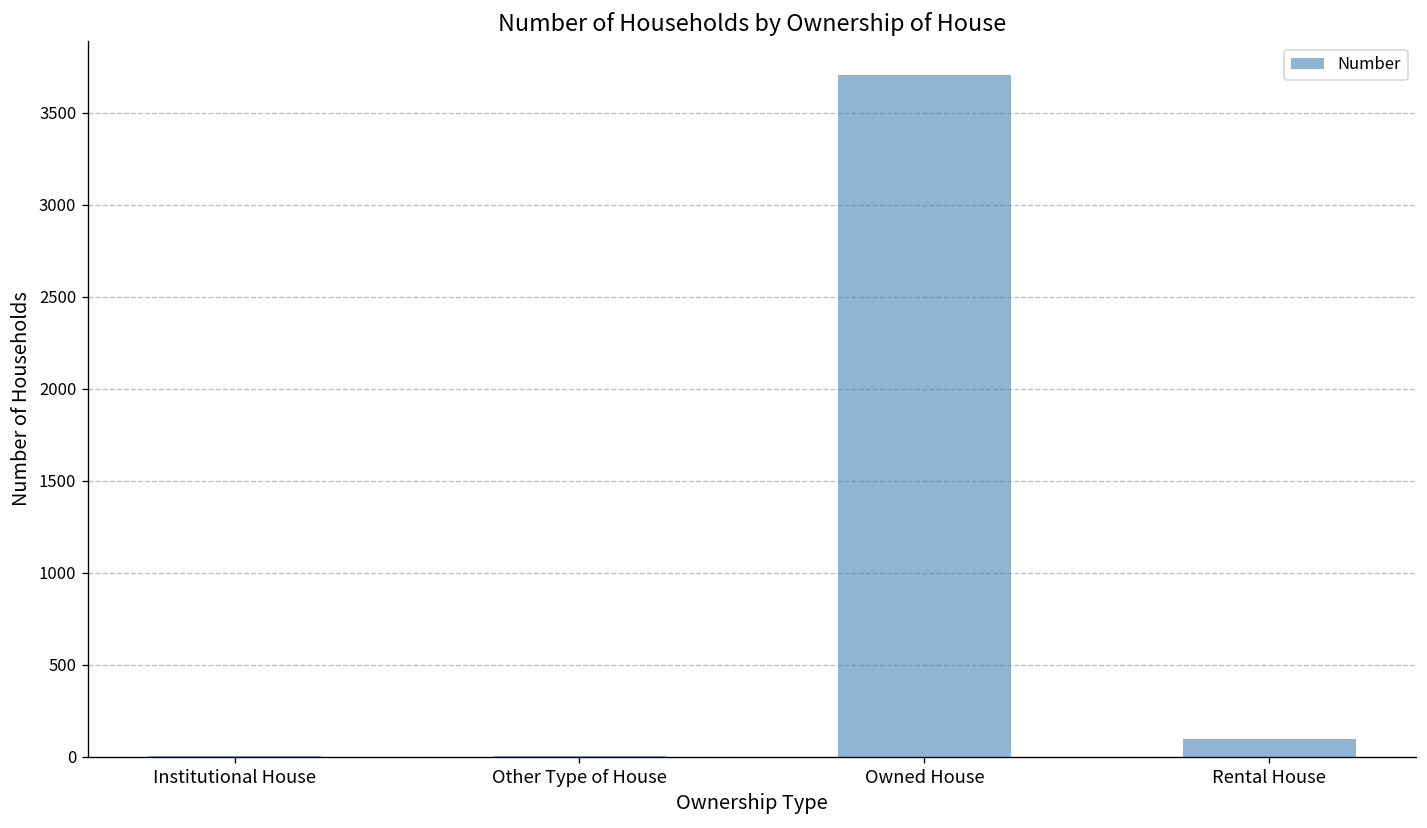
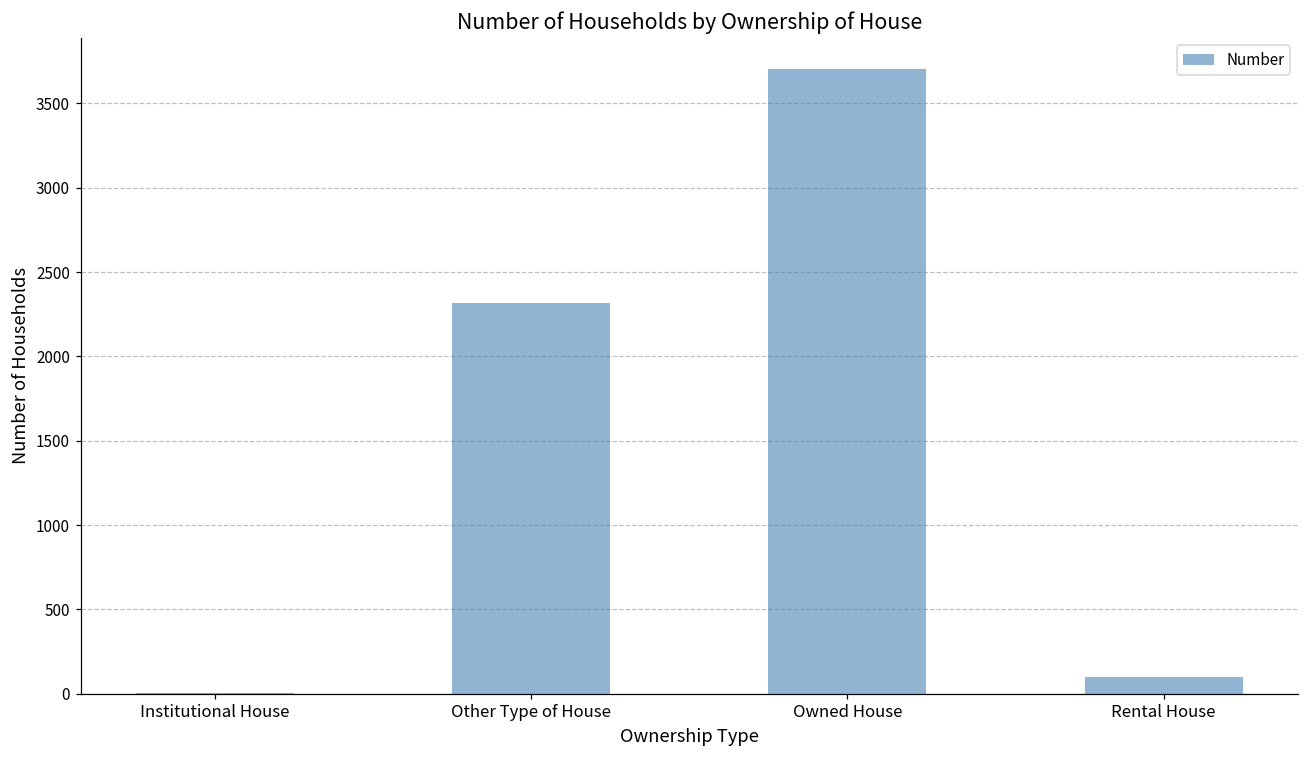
Other Type of House: 10 -> 2320
